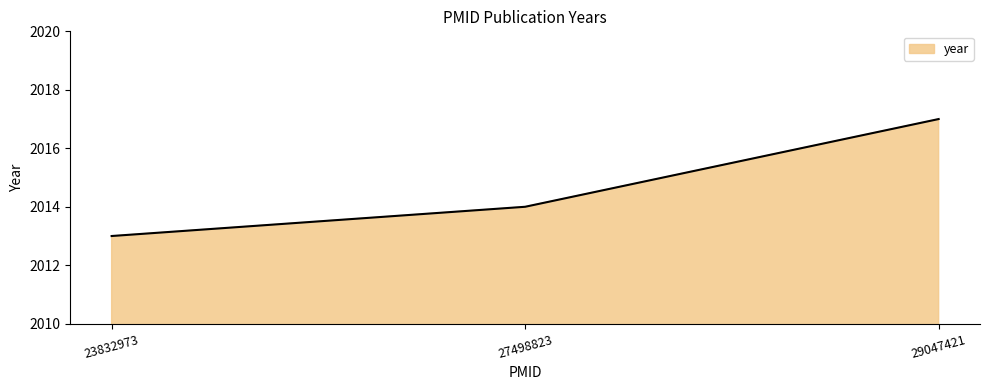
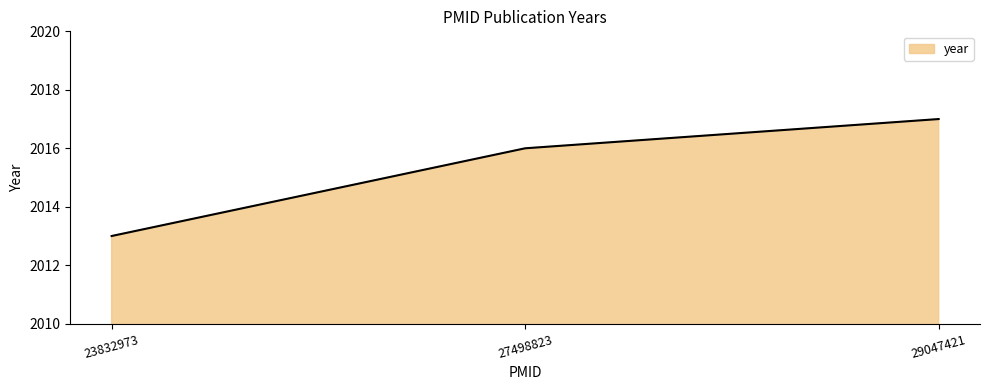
27498823: 2014 -> 2016
